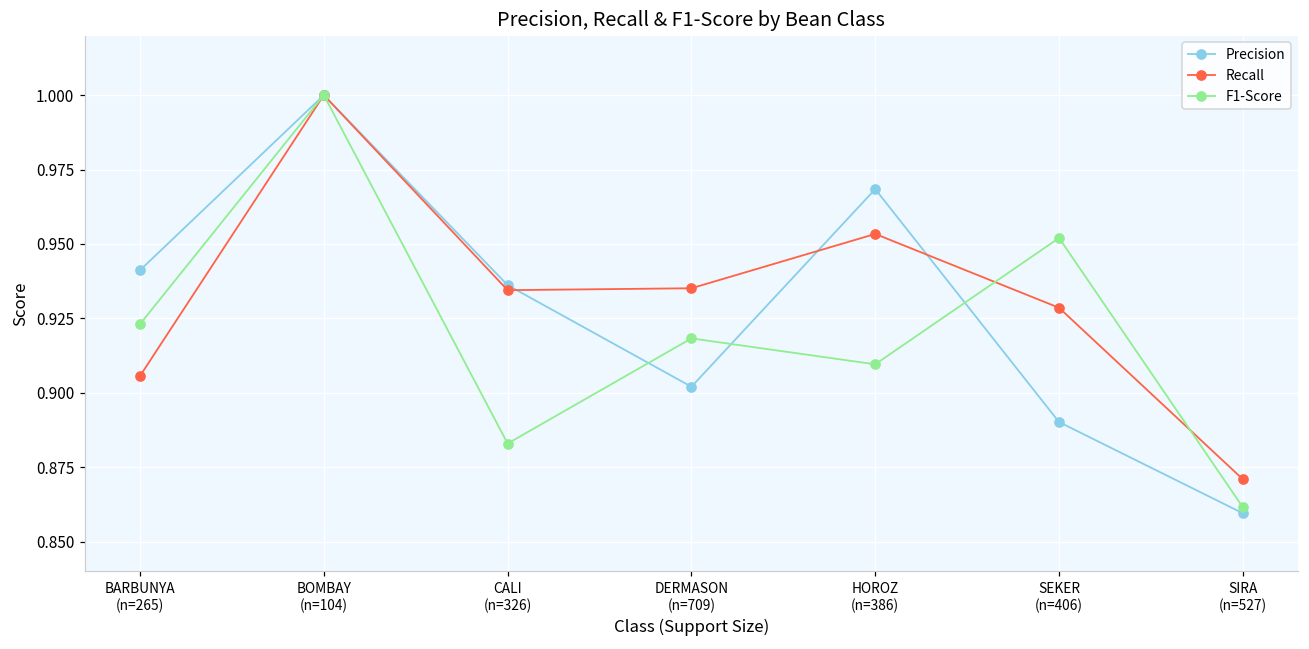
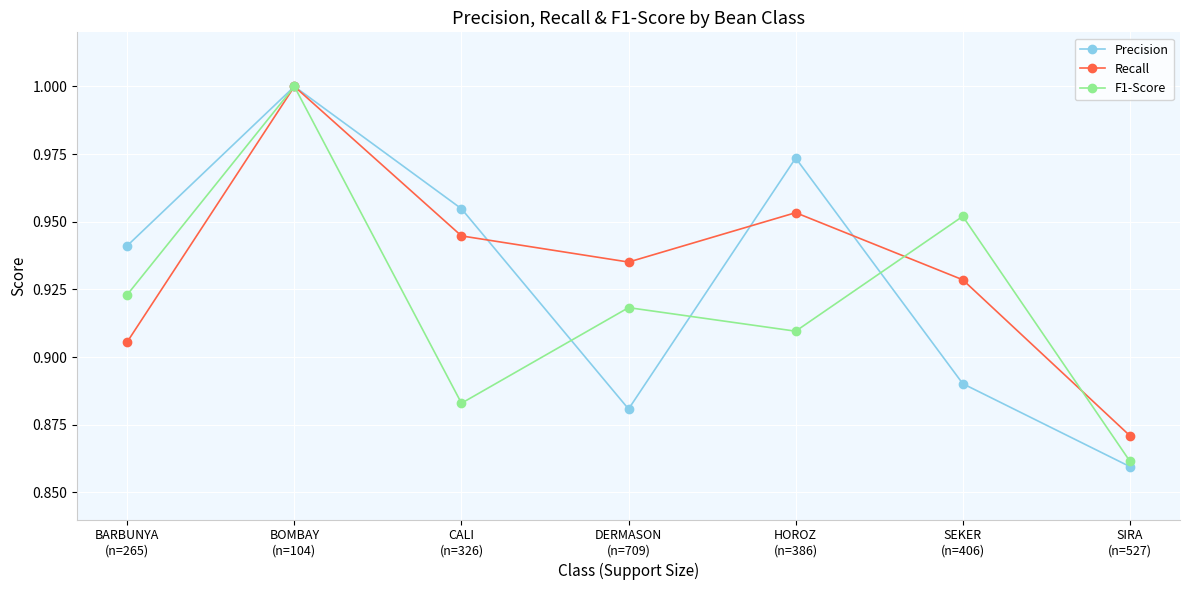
Precision, CALI (n=326): 0.936 -> 0.955
Recall, CALI (n=326): 0.934 -> 0.945
Precision, DERMASON (n=709): 0.902 -> 0.881
Precision, HOROZ (n=386): 0.968 -> 0.974
